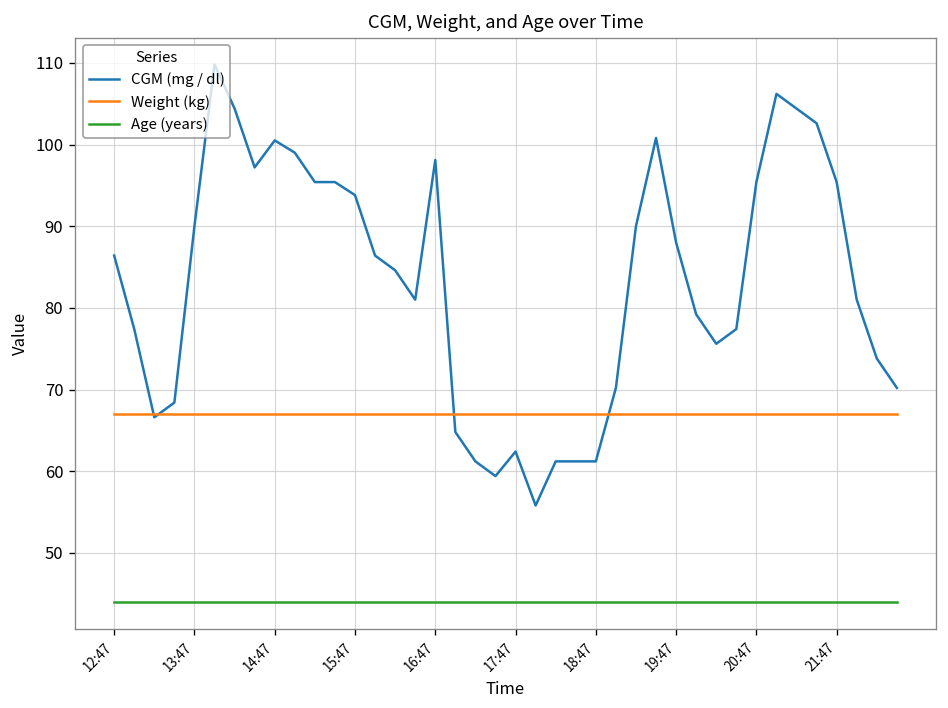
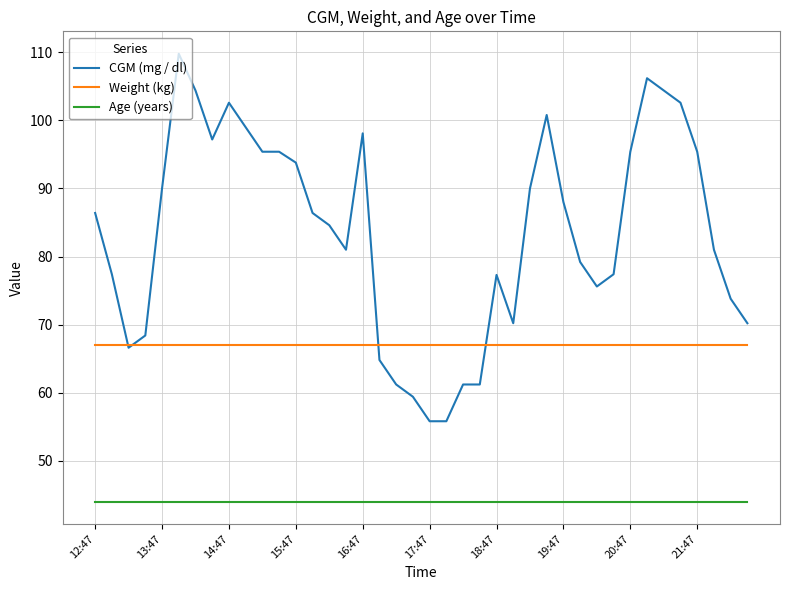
CGM (mg / dl), 14:47: 101 -> 103
CGM (mg / dl), 17:47: 62 -> 56
CGM (mg / dl), 18:47: 61 -> 77
